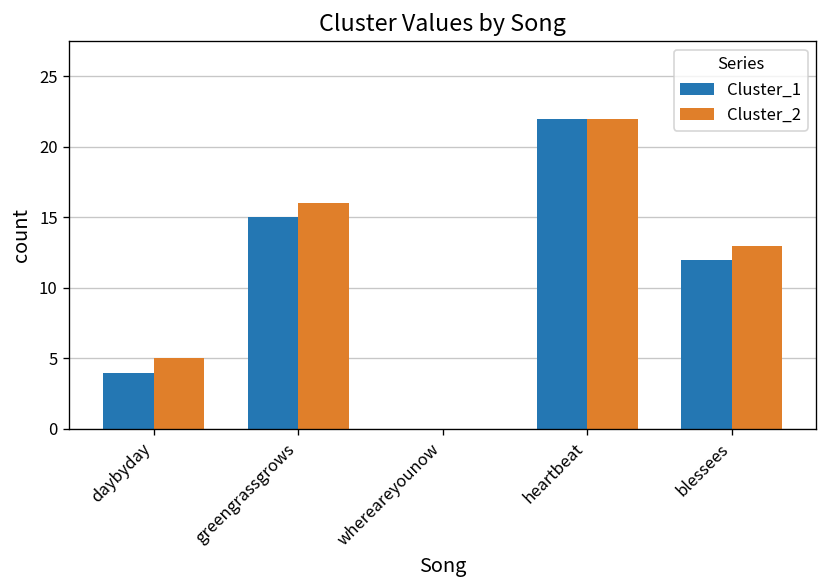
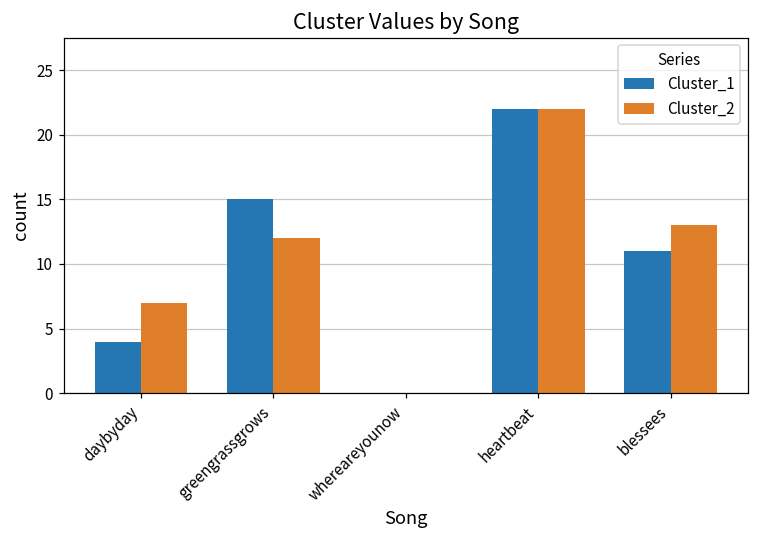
Cluster_2, daybyday: 5 -> 7
Cluster_2, greengrassgrows: 16 -> 12
Cluster_1, blessees: 12 -> 11
